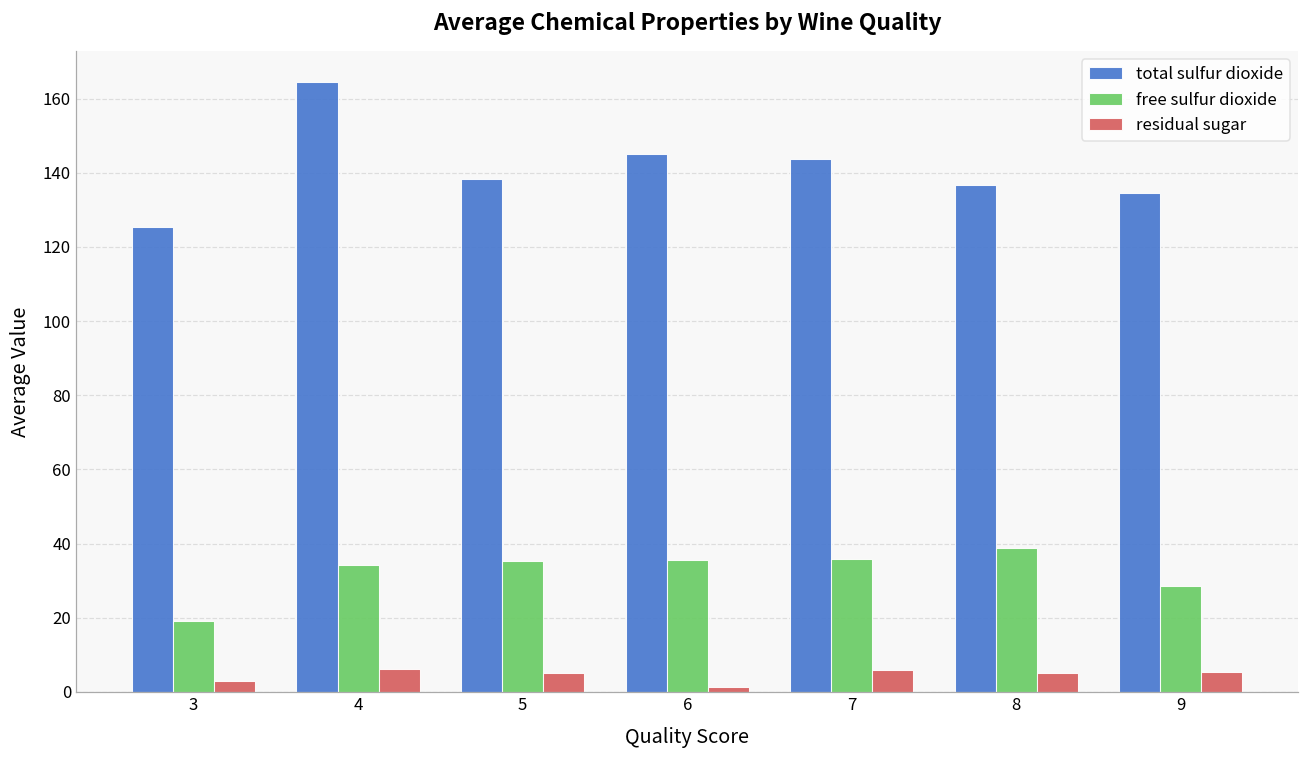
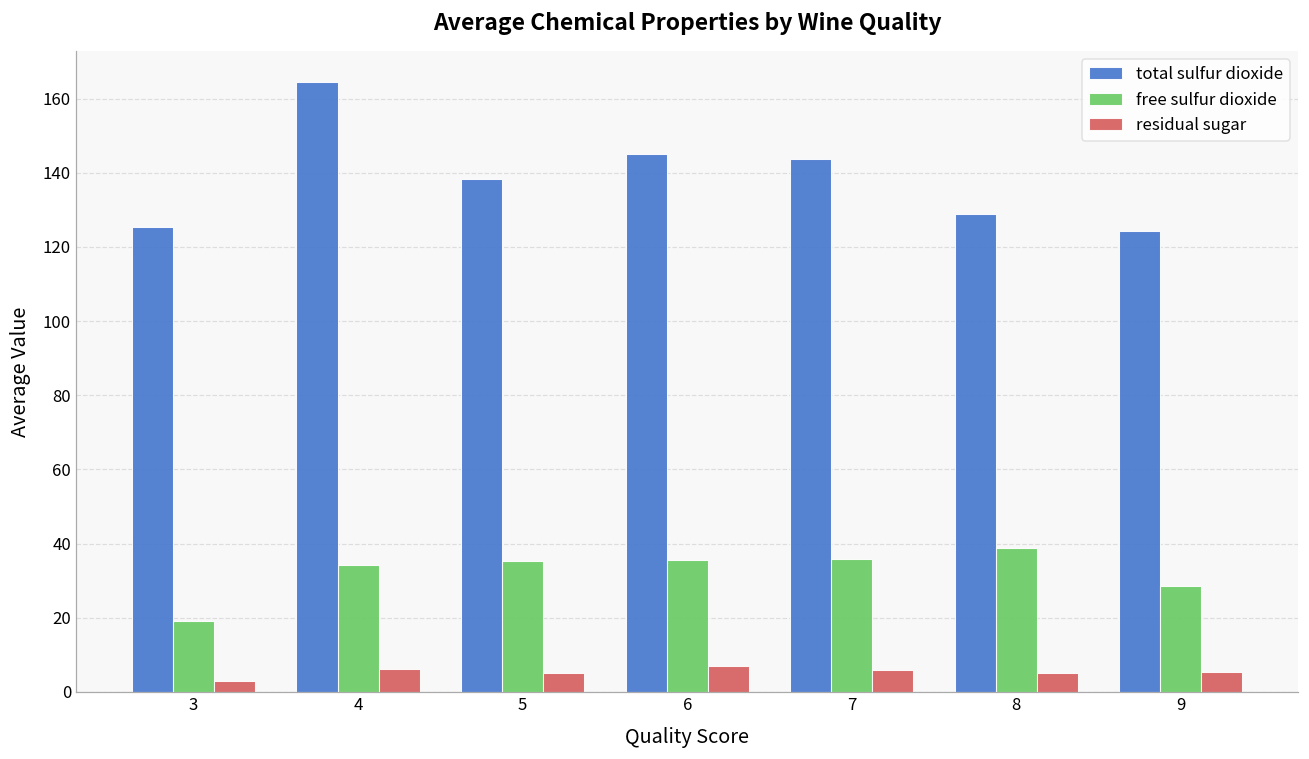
residual sugar, 6: 1 -> 7
total sulfur dioxide, 8: 137 -> 129
total sulfur dioxide, 9: 135 -> 124
